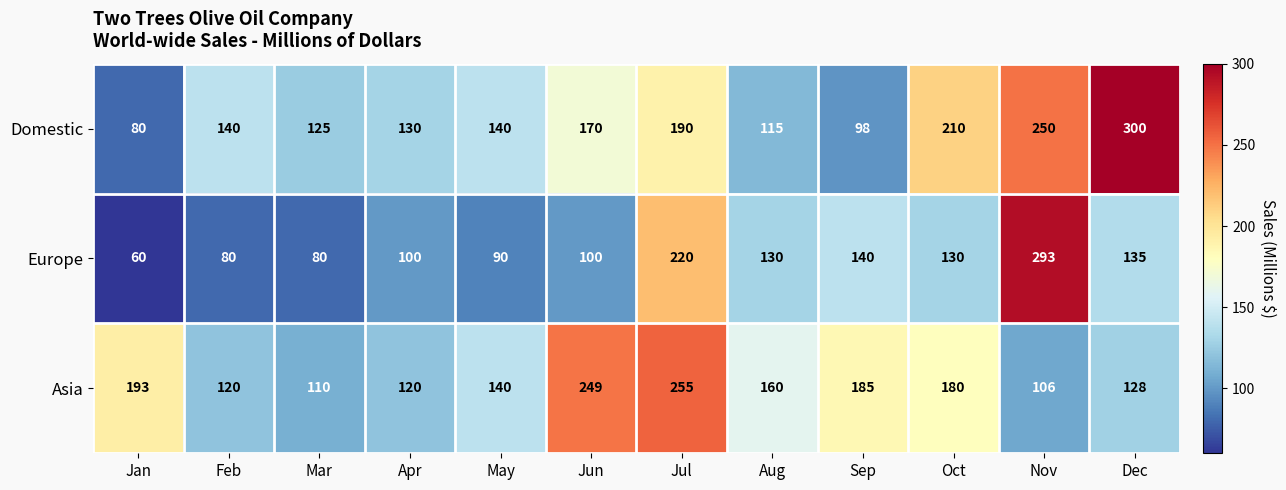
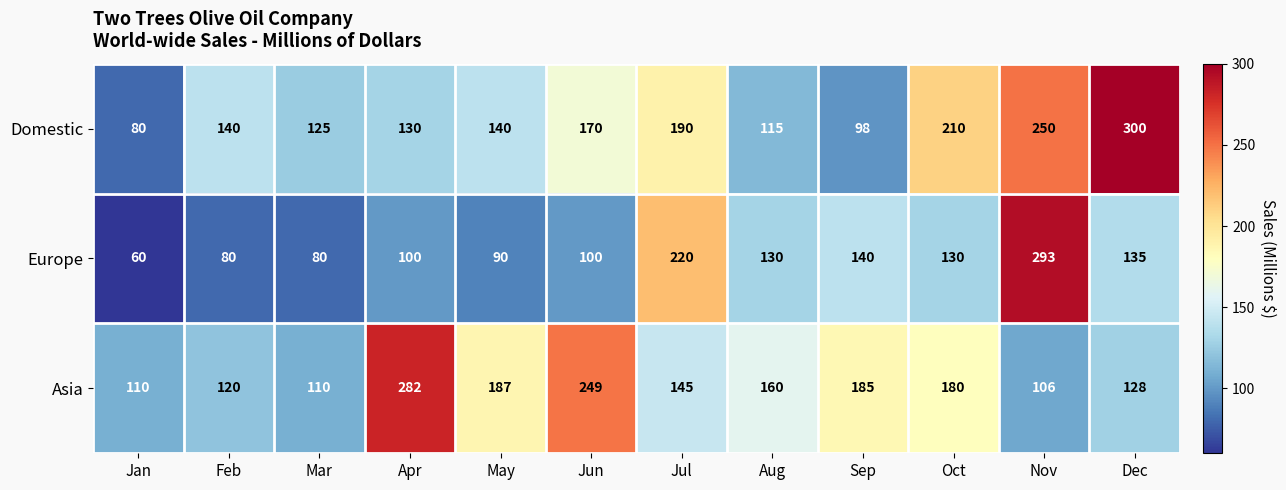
Asia, Jan: 193 -> 110
Asia, Apr: 120 -> 282
Asia, May: 140 -> 187
Asia, Jul: 255 -> 145
